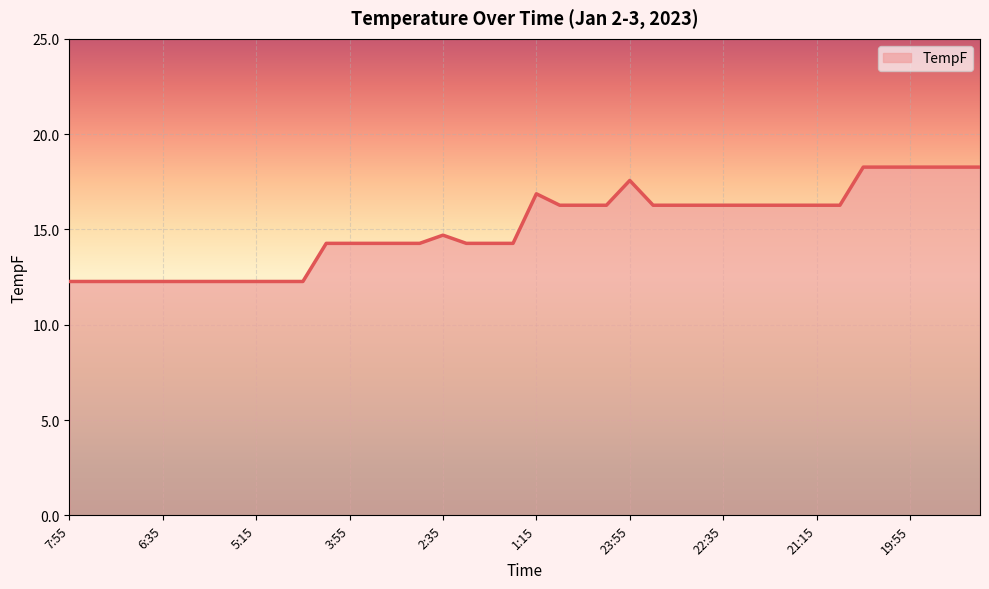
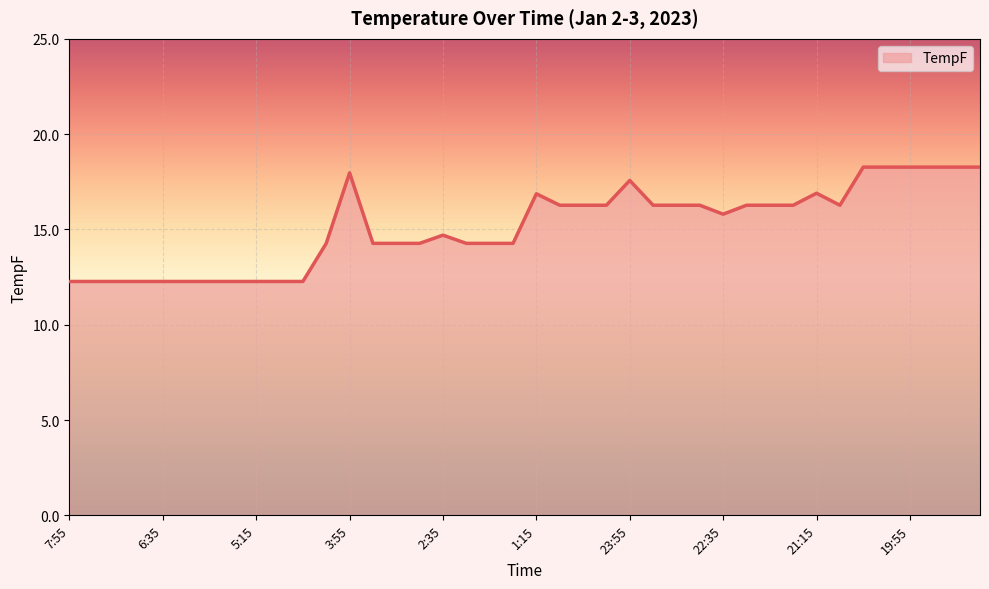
3:55: 14.3 -> 18.0
22:35: 16.3 -> 15.8
21:15: 16.3 -> 16.9
